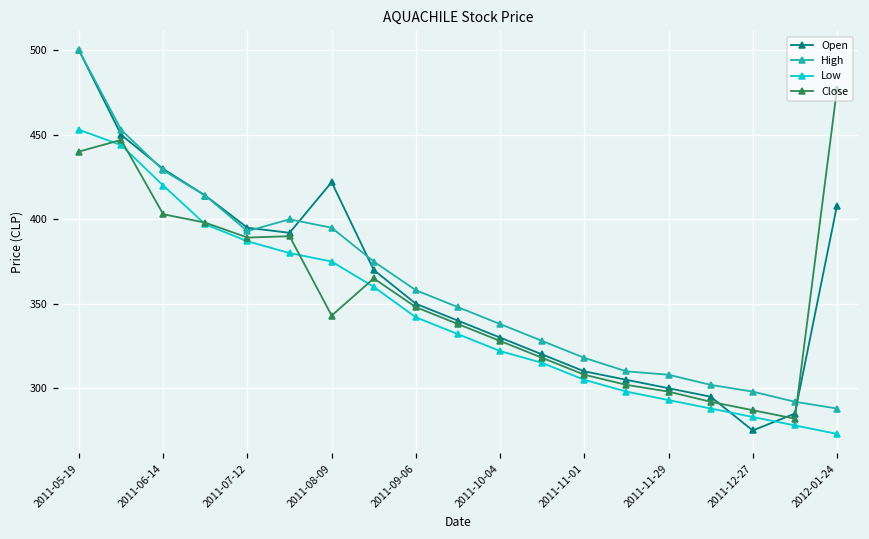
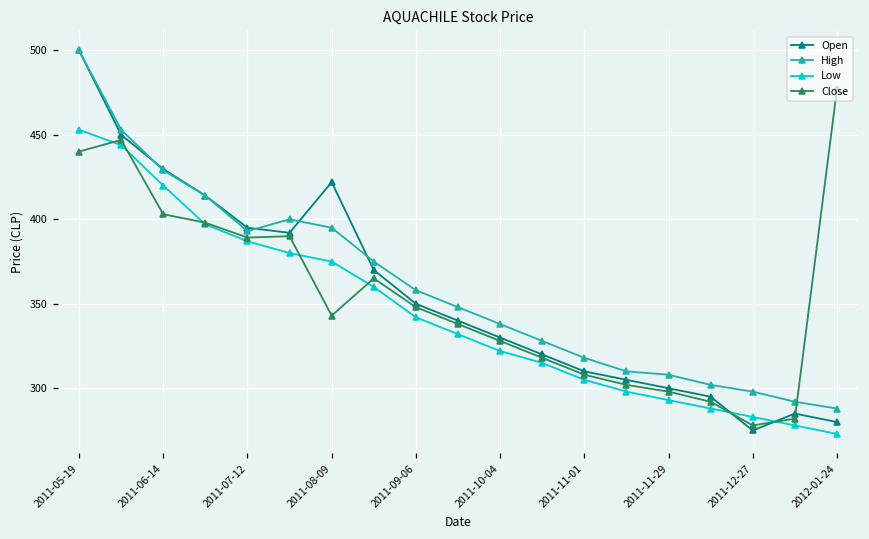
Close, 2011-12-27: 287 -> 278
Open, 2012-01-24: 408 -> 280
